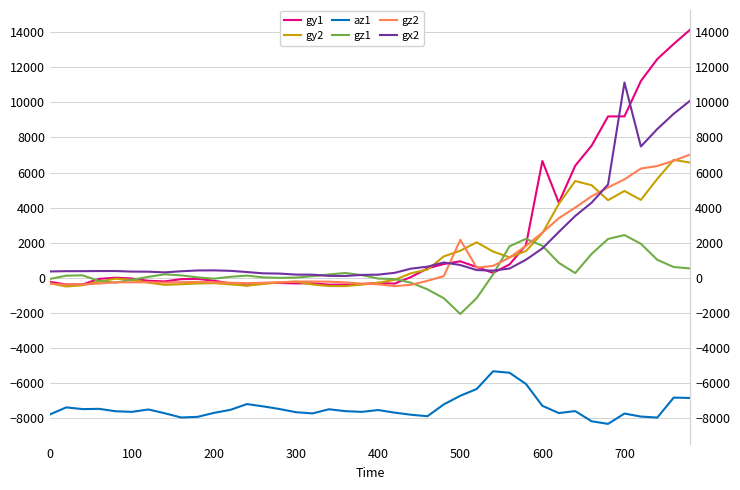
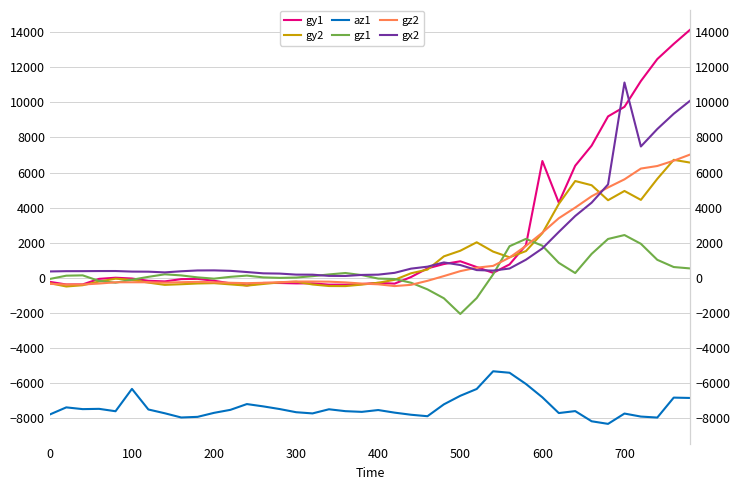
az1, 100: -7600 -> -6300
gz2, 500: 2200 -> 400
az1, 600: -7300 -> -6800
gy1, 700: 9200 -> 9700
